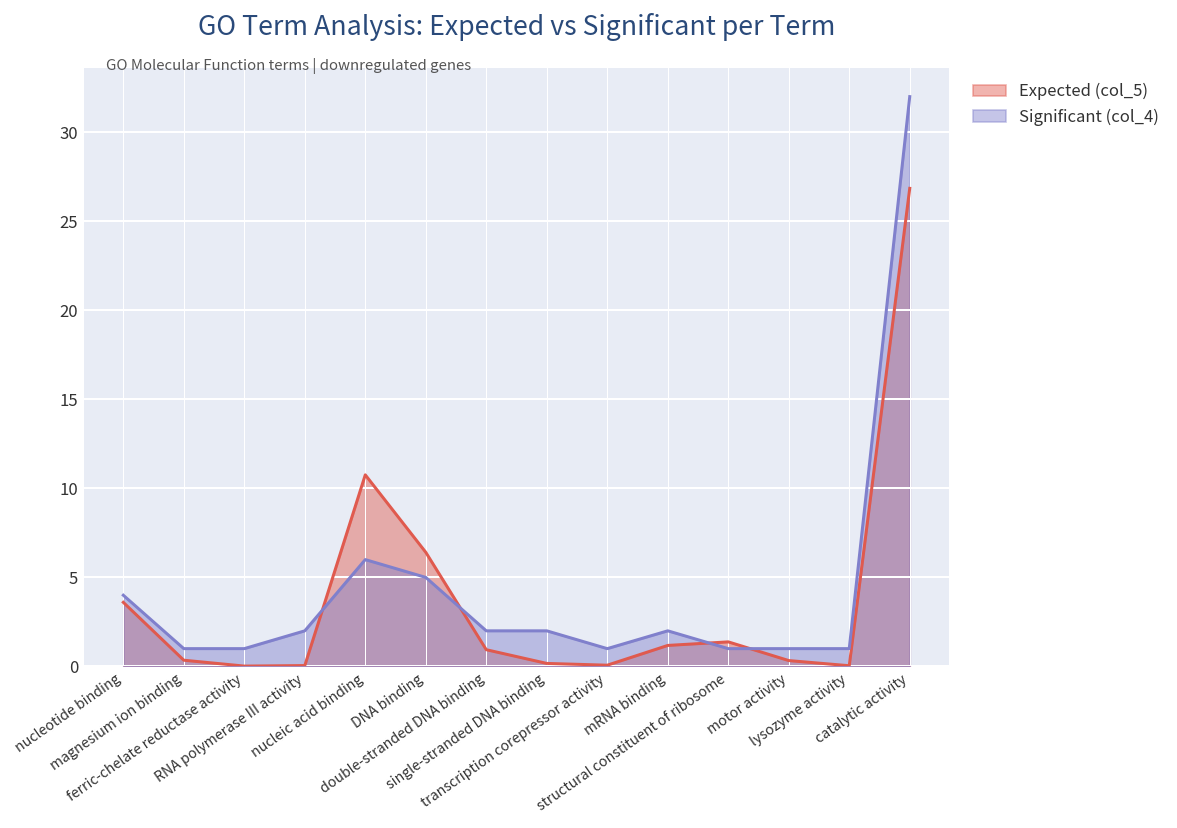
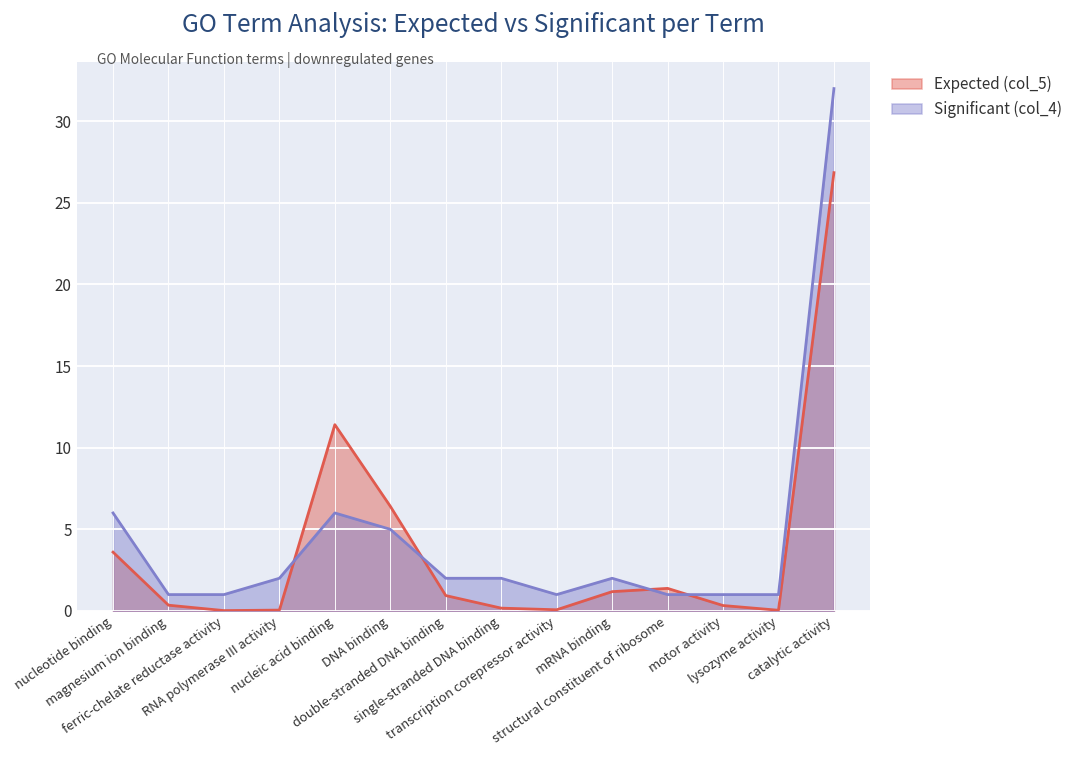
Significant (col_4), nucleotide binding: 4 -> 6
Expected (col_5), nucleic acid binding: 10.8 -> 11.4
